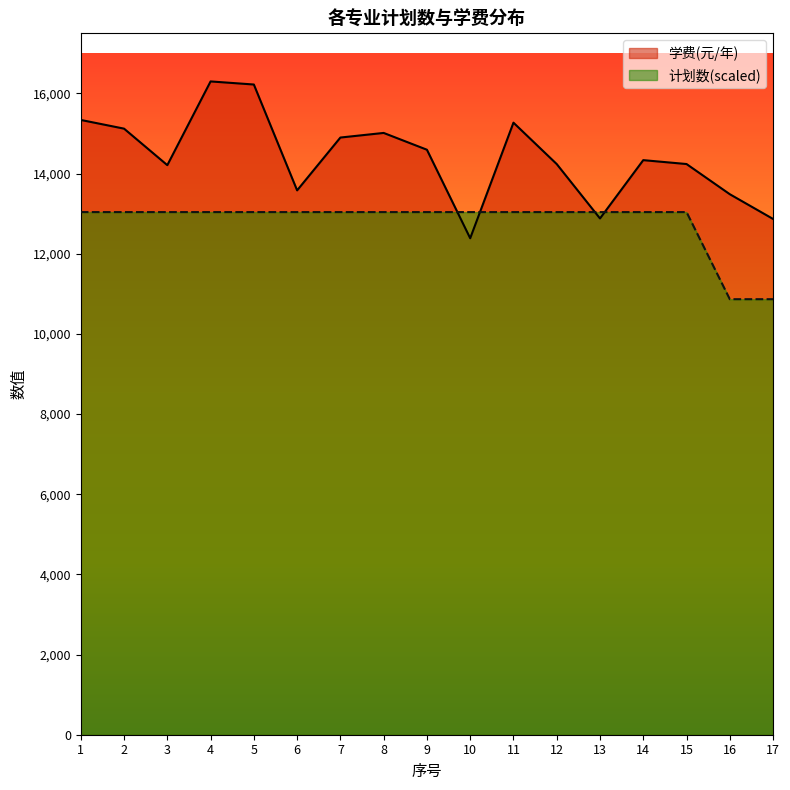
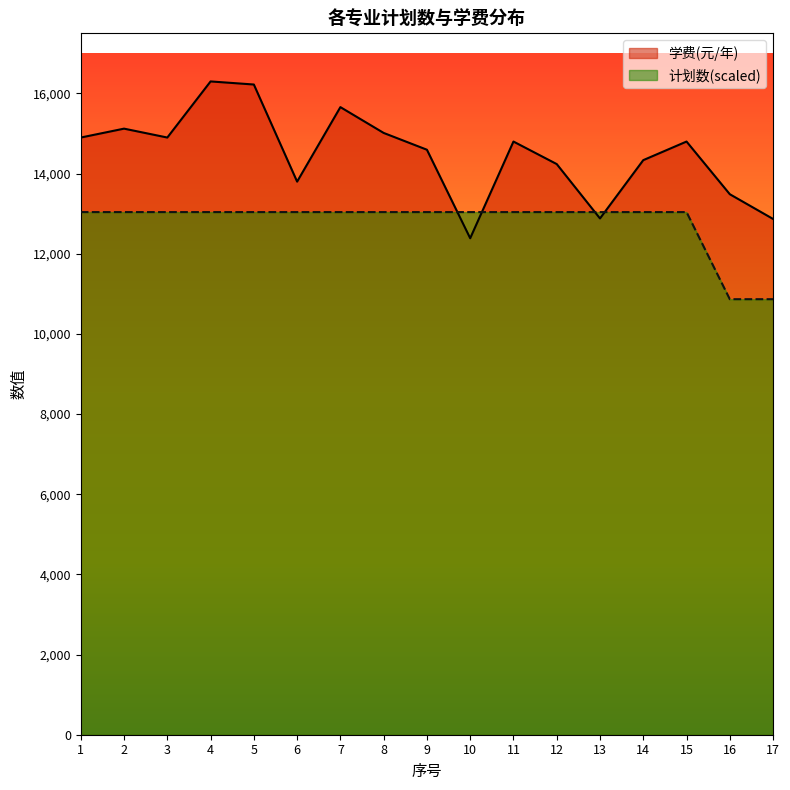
学费(元/年), 1: 15,300 -> 14,900
学费(元/年), 3: 14,200 -> 14,900
学费(元/年), 6: 13,600 -> 13,800
学费(元/年), 7: 14,900 -> 15,700
学费(元/年), 11: 15,300 -> 14,800
学费(元/年), 15: 14,200 -> 14,800
